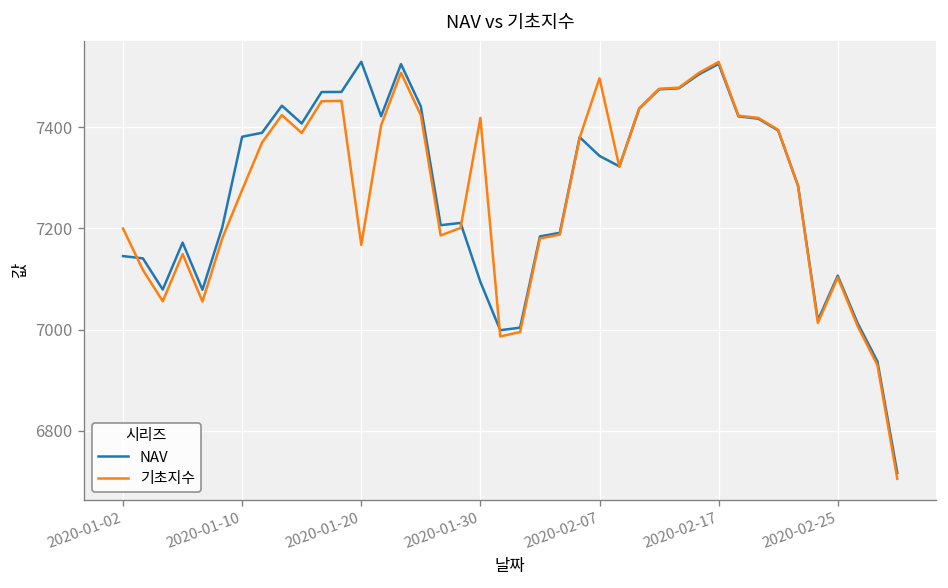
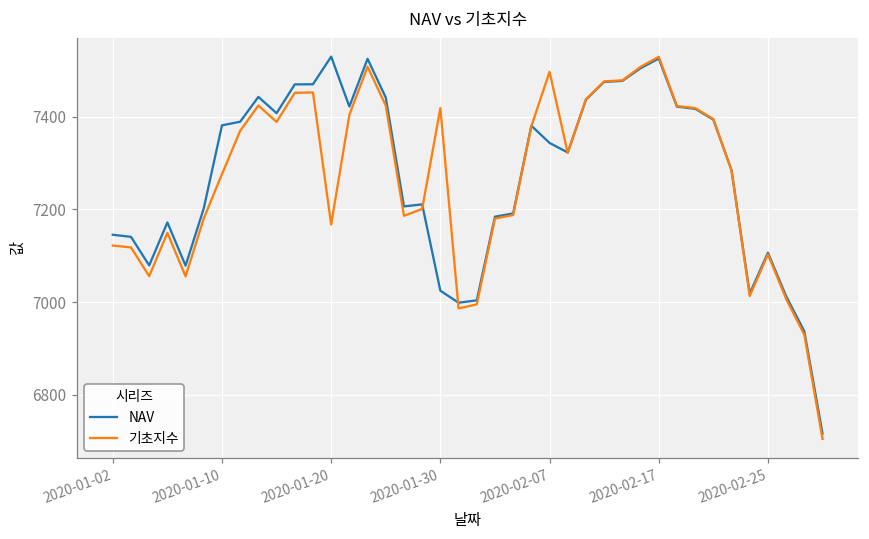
기초지수, 2020-01-02: 7200 -> 7120
NAV, 2020-01-30: 7090 -> 7020
